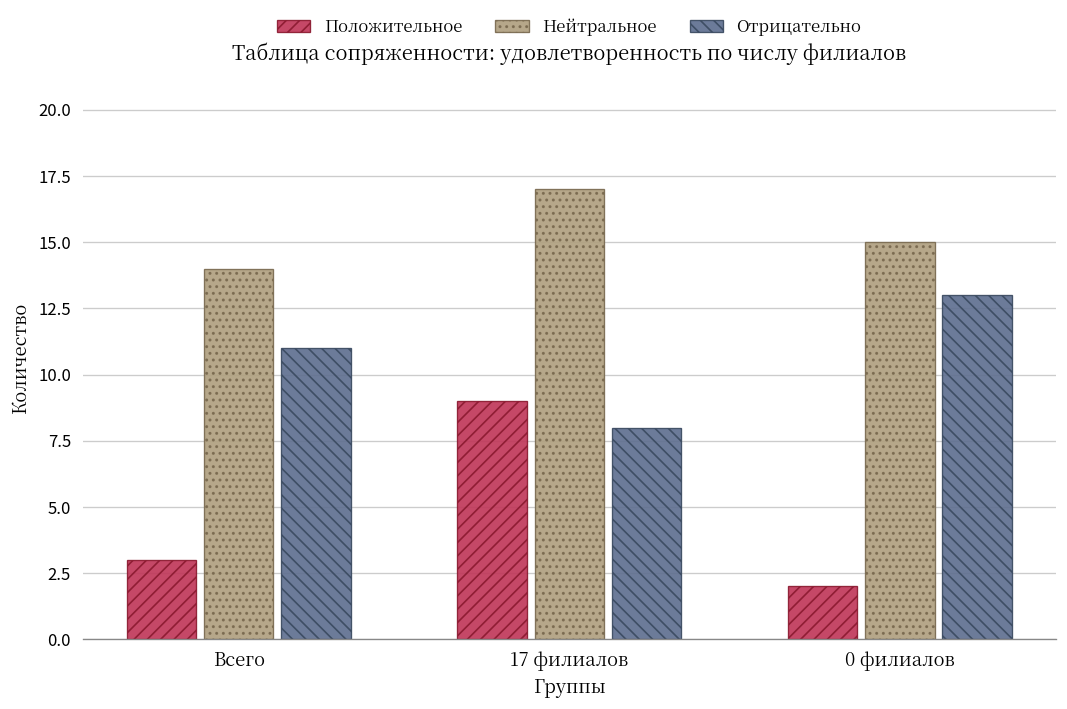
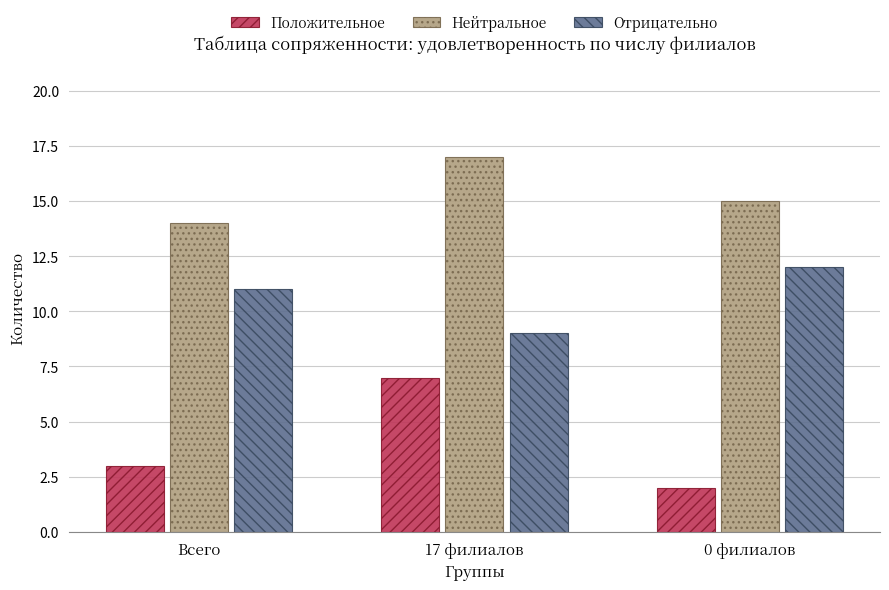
Положительное, 17 филиалов: 9 -> 7
Отрицательно, 17 филиалов: 8 -> 9
Отрицательно, 0 филиалов: 13 -> 12
